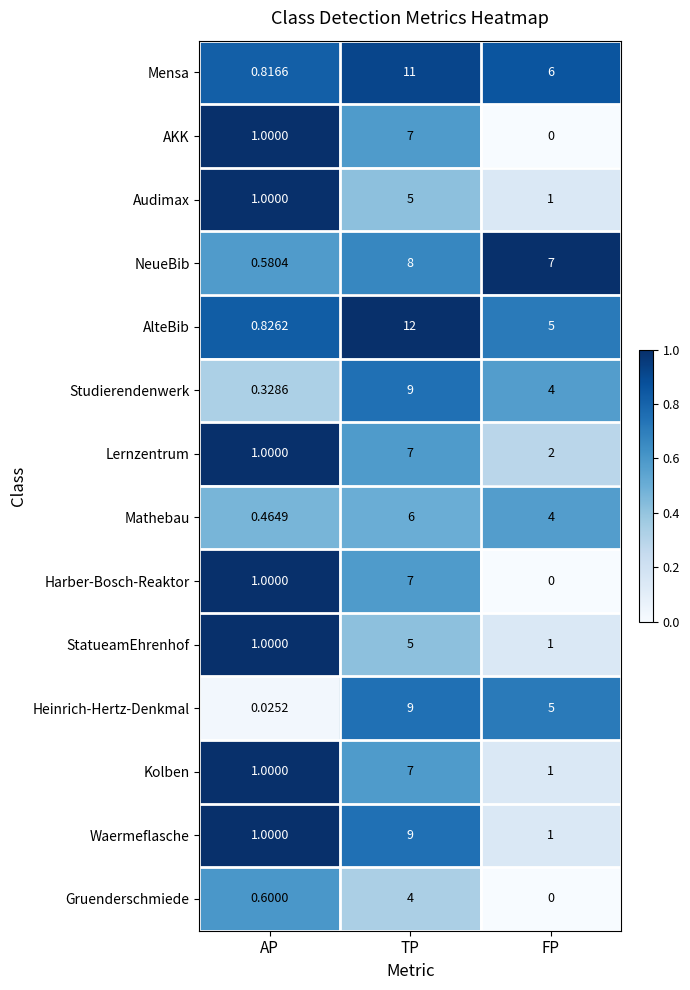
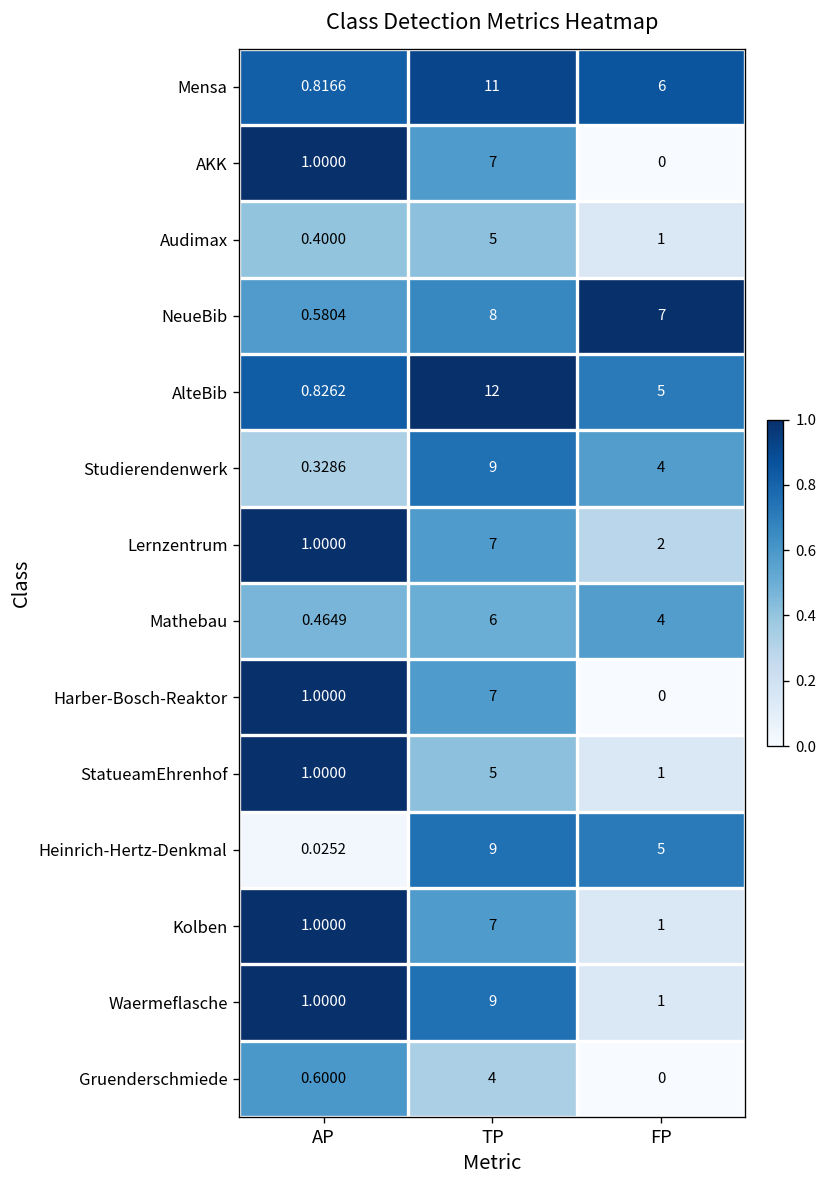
Audimax, AP: 1.0000 -> 0.4000
